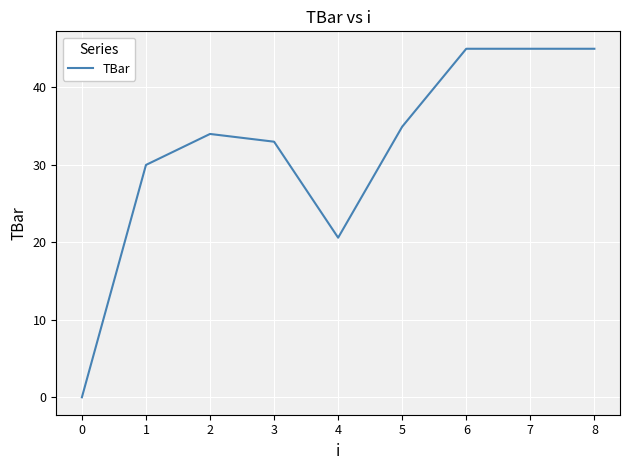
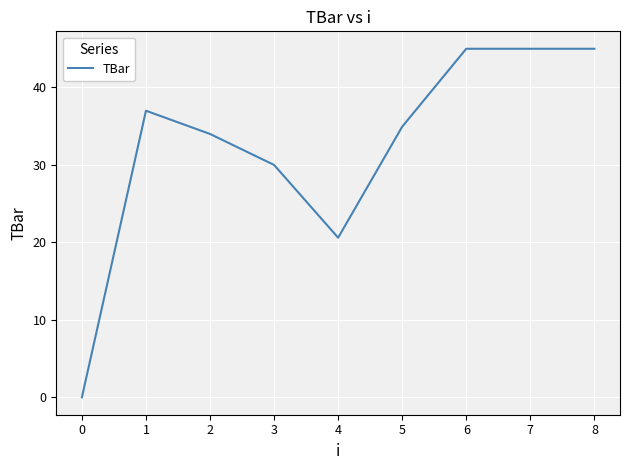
1: 30 -> 37
3: 33 -> 30
